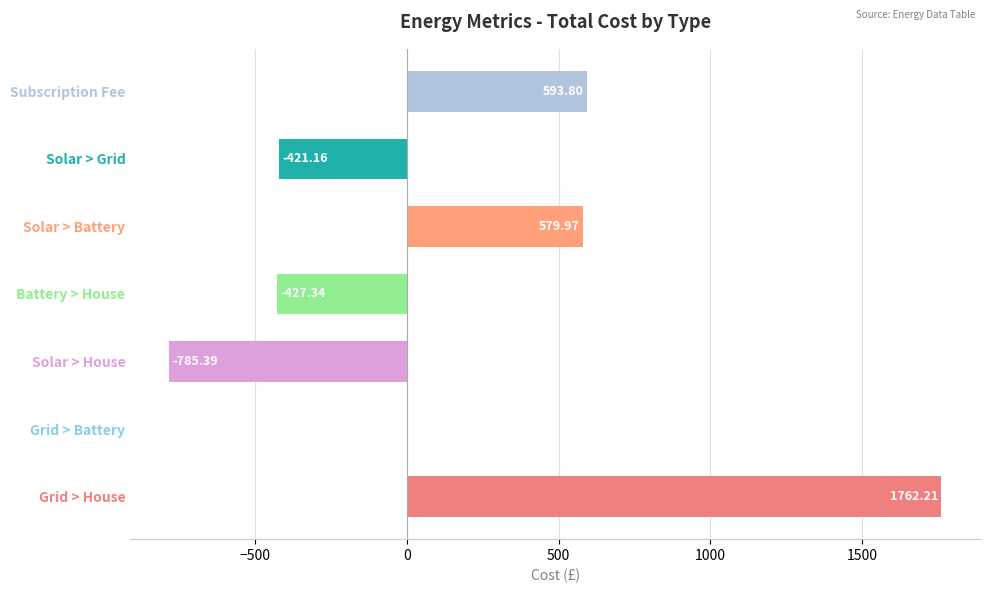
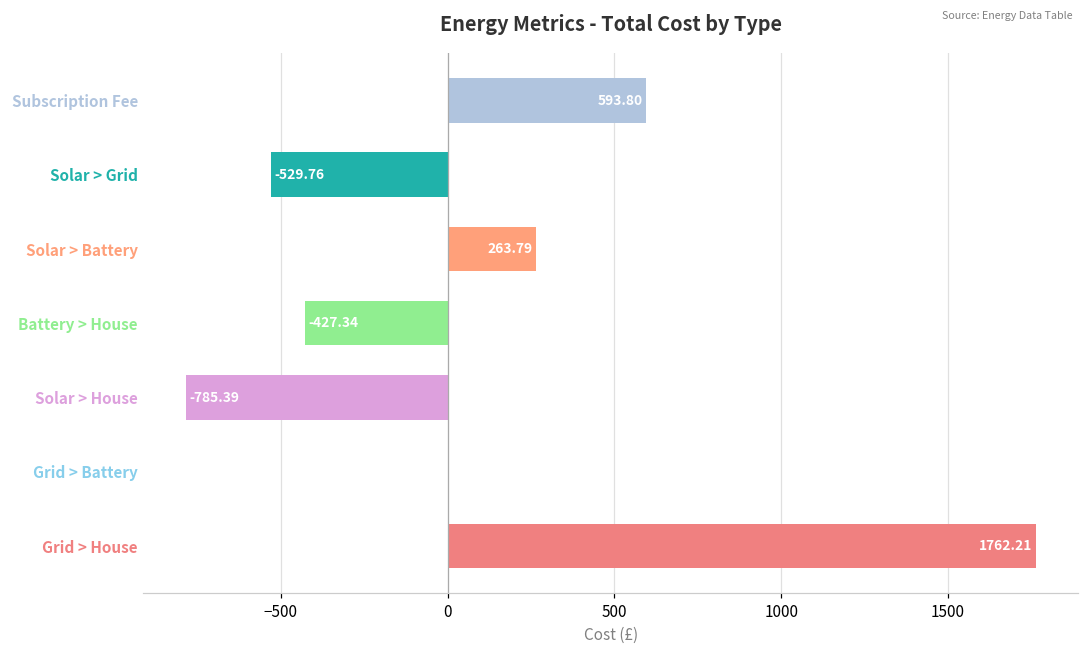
Solar > Grid: -421.16 -> -529.76
Solar > Battery: 579.97 -> 263.79
